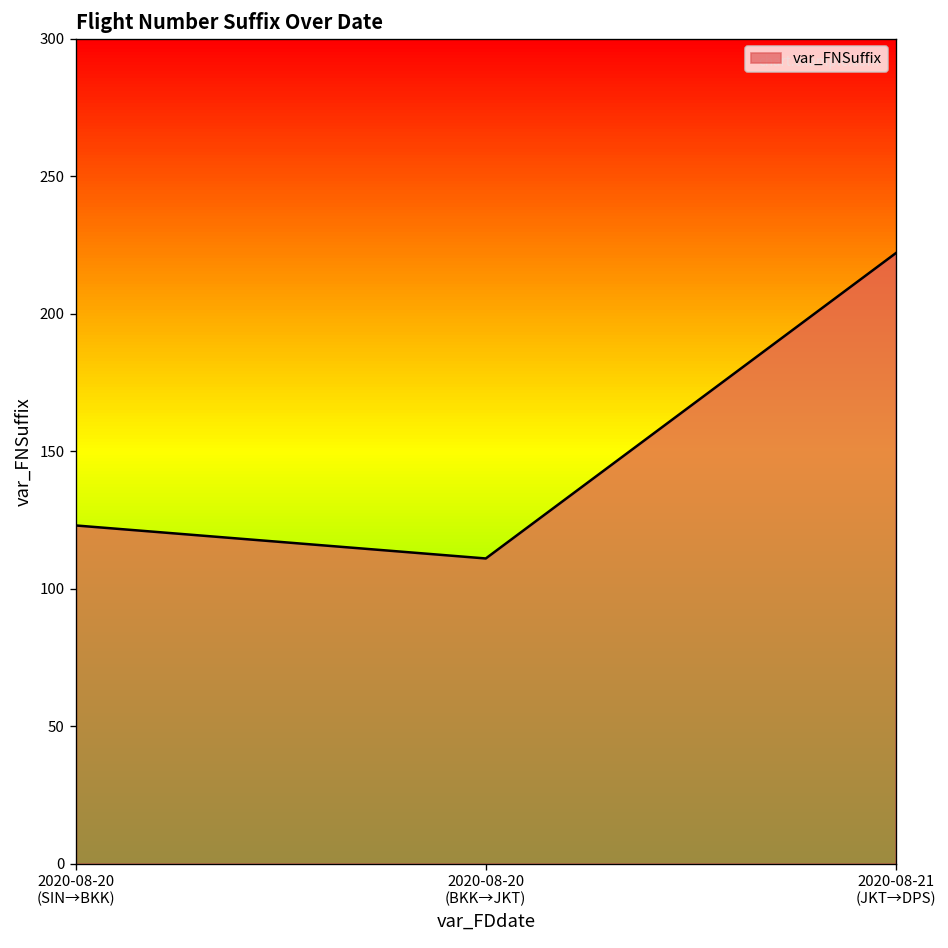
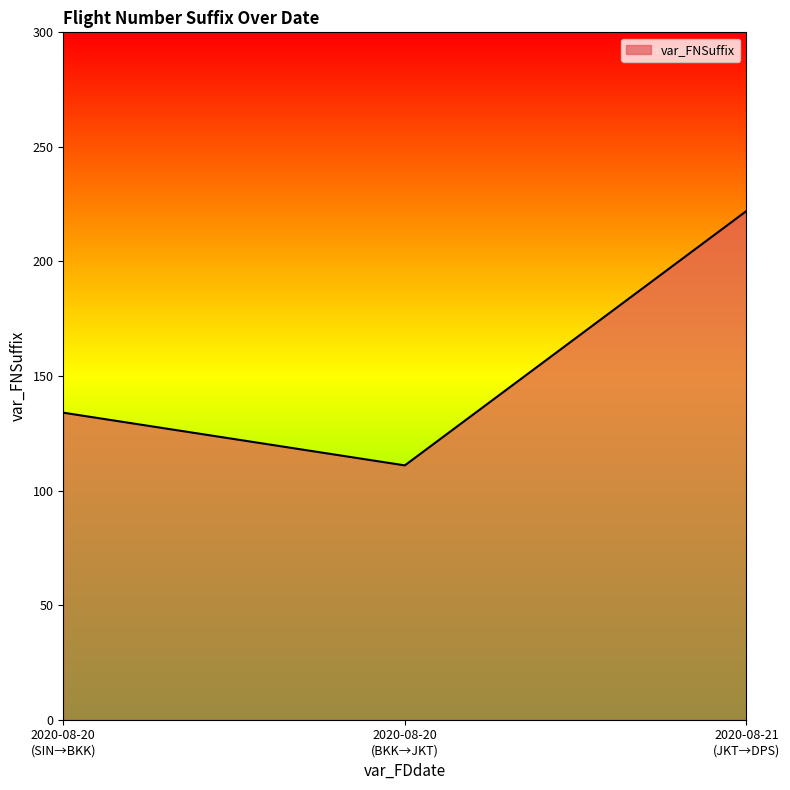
2020-08-20 (SIN→BKK): 123 -> 134
